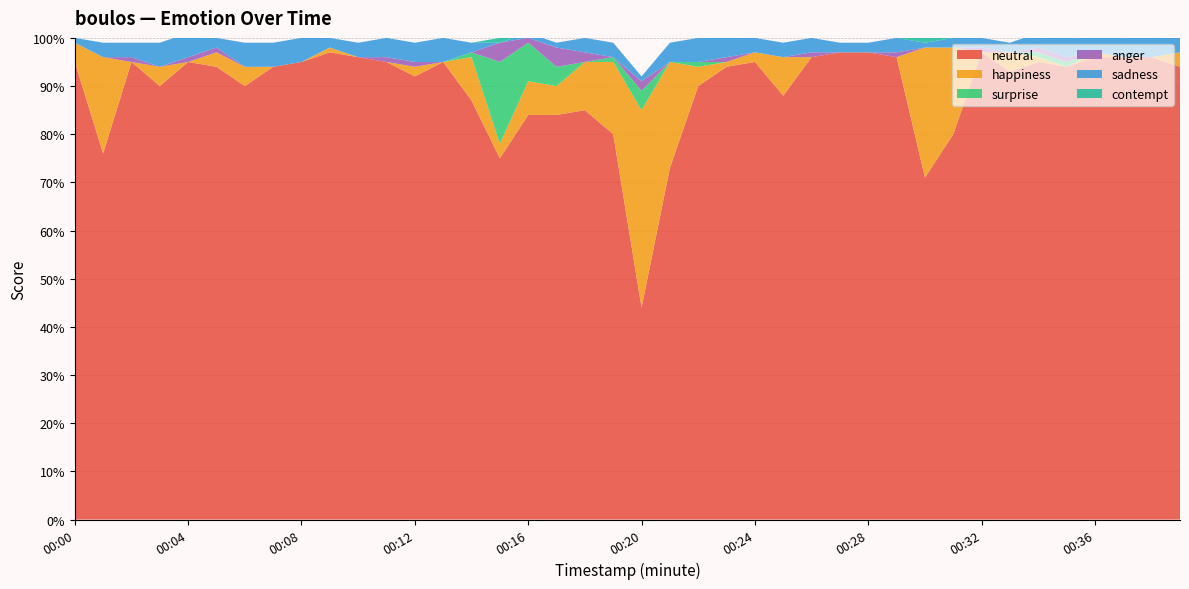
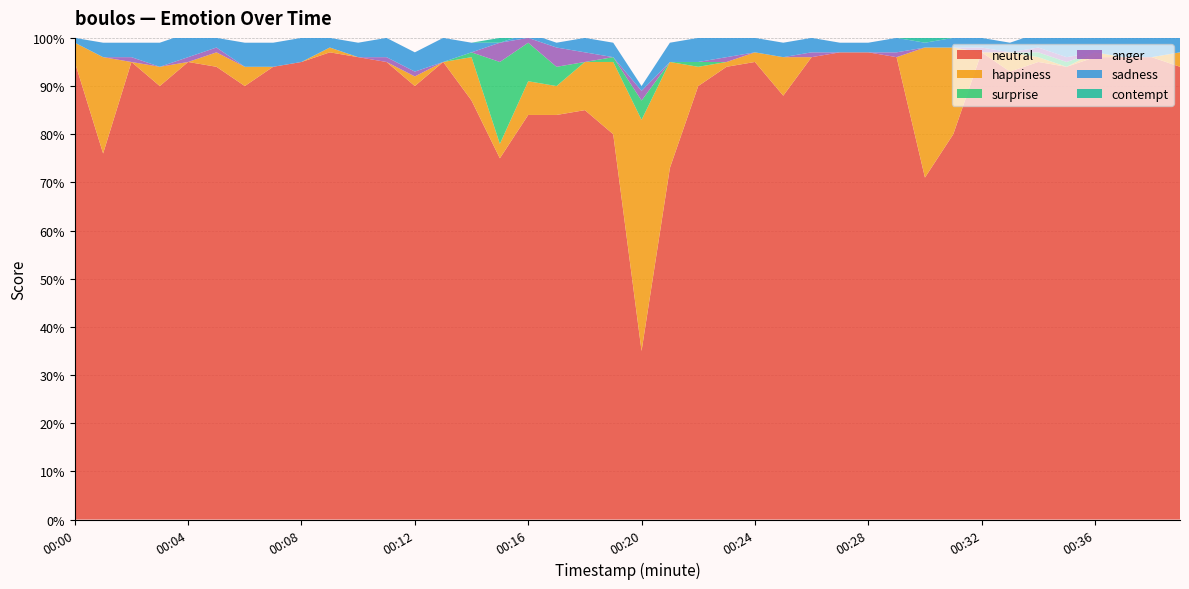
neutral, 00:12: 92% -> 90%
neutral, 00:20: 44% -> 35%
happiness, 00:20: 41% -> 48%
